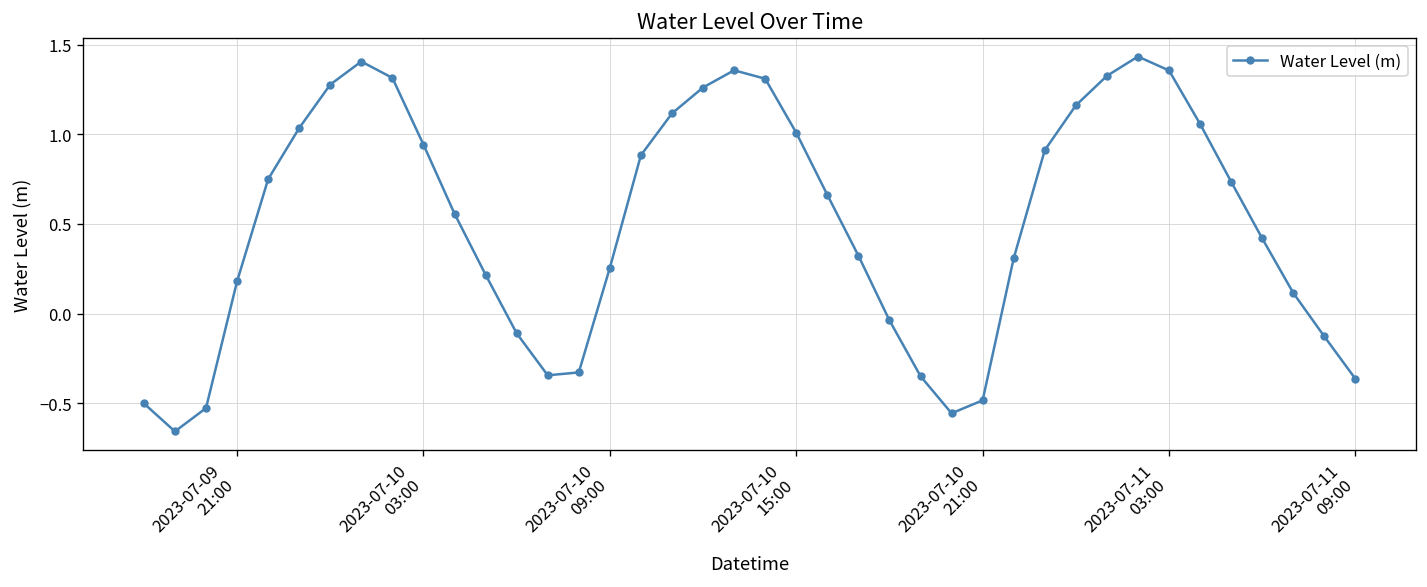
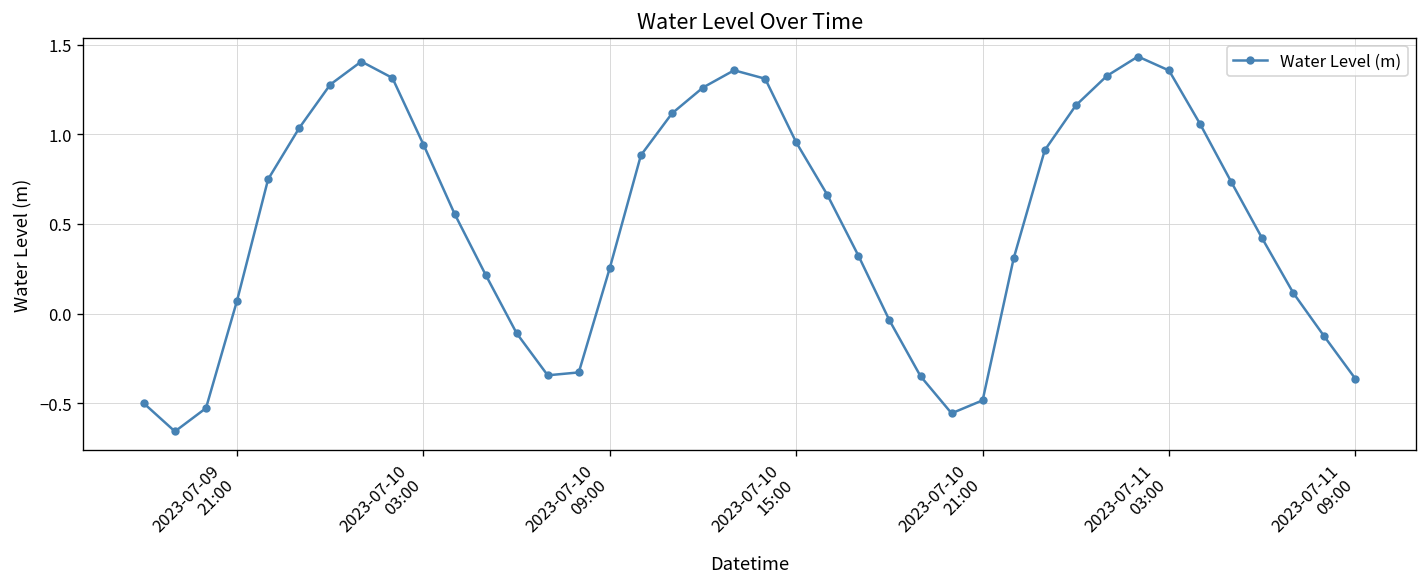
2023-07-09 21:00: 0.18 -> 0.07
2023-07-10 15:00: 1.01 -> 0.95
